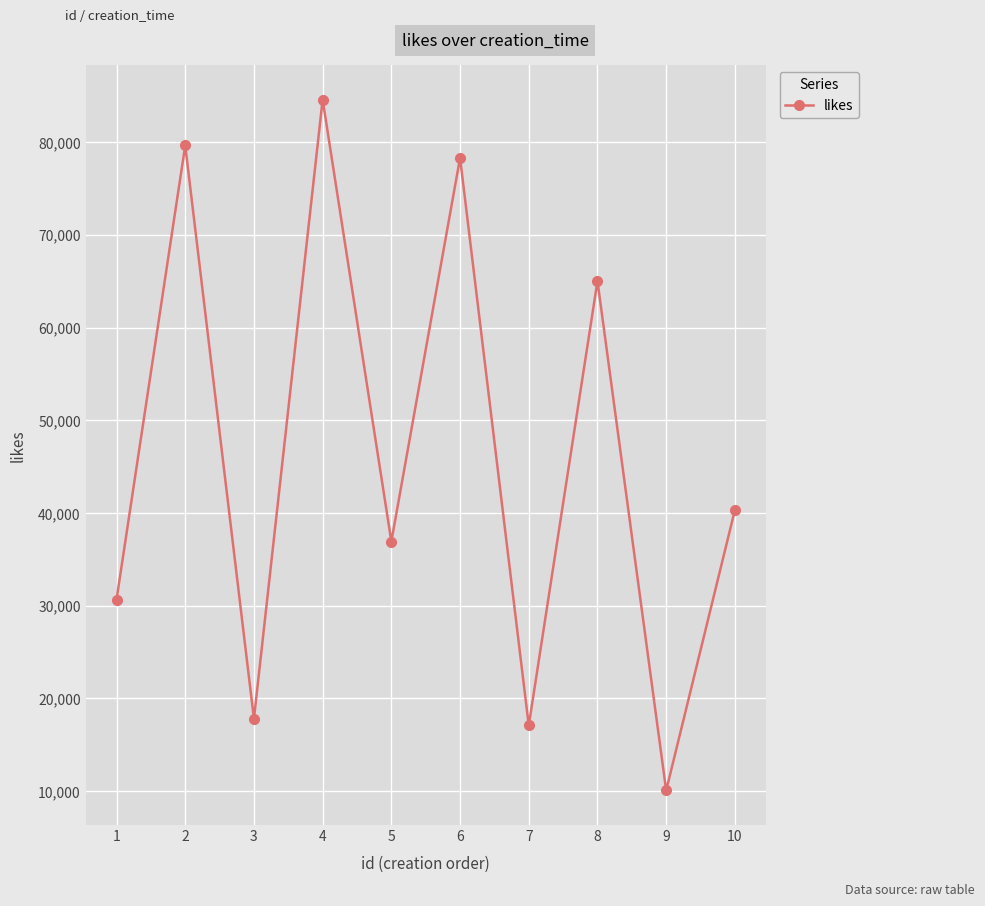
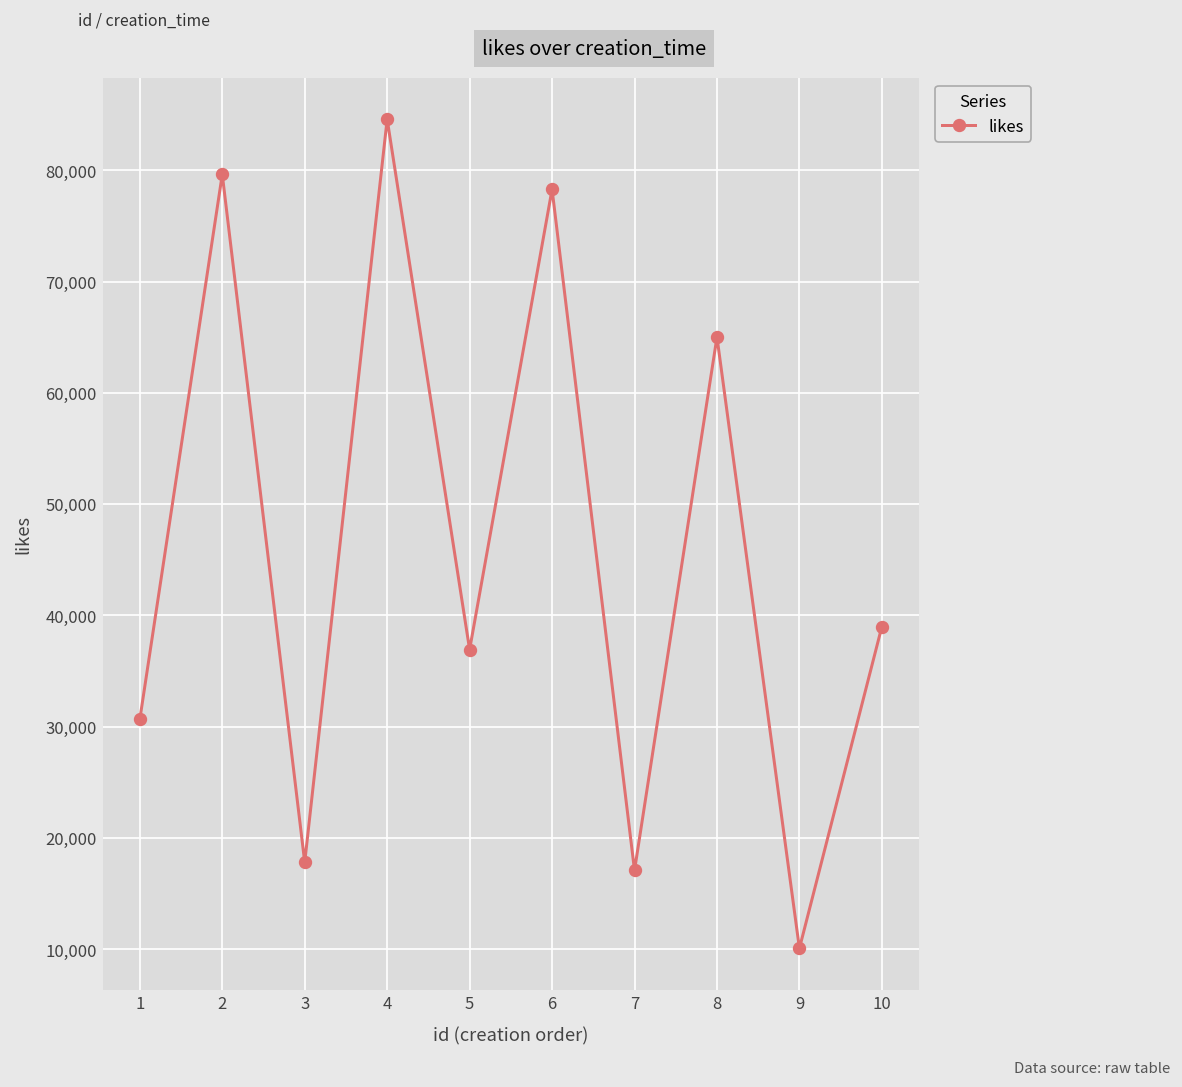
10: 40,000 -> 39,000
